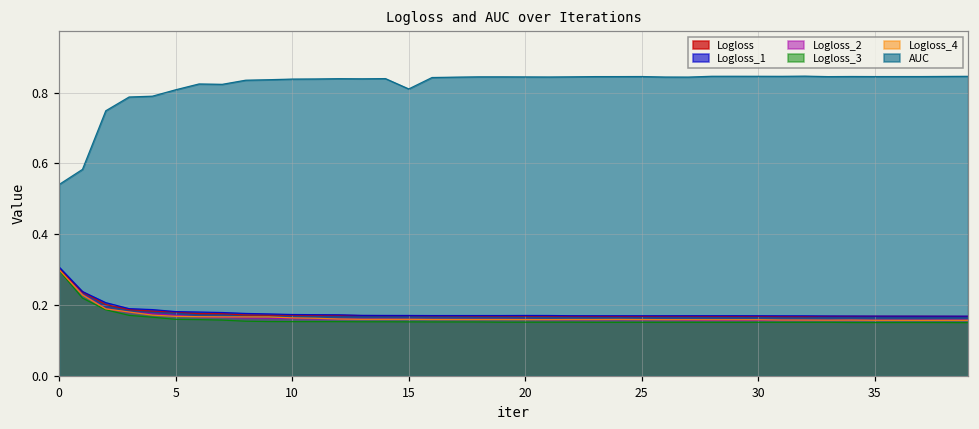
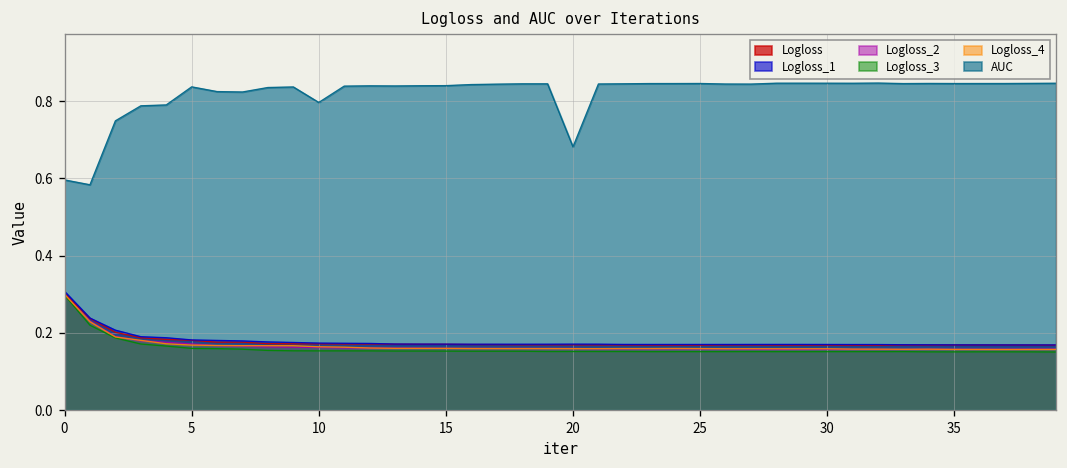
AUC, 0: 0.54 -> 0.60
AUC, 5: 0.81 -> 0.84
AUC, 10: 0.84 -> 0.80
AUC, 15: 0.81 -> 0.84
AUC, 20: 0.84 -> 0.68
